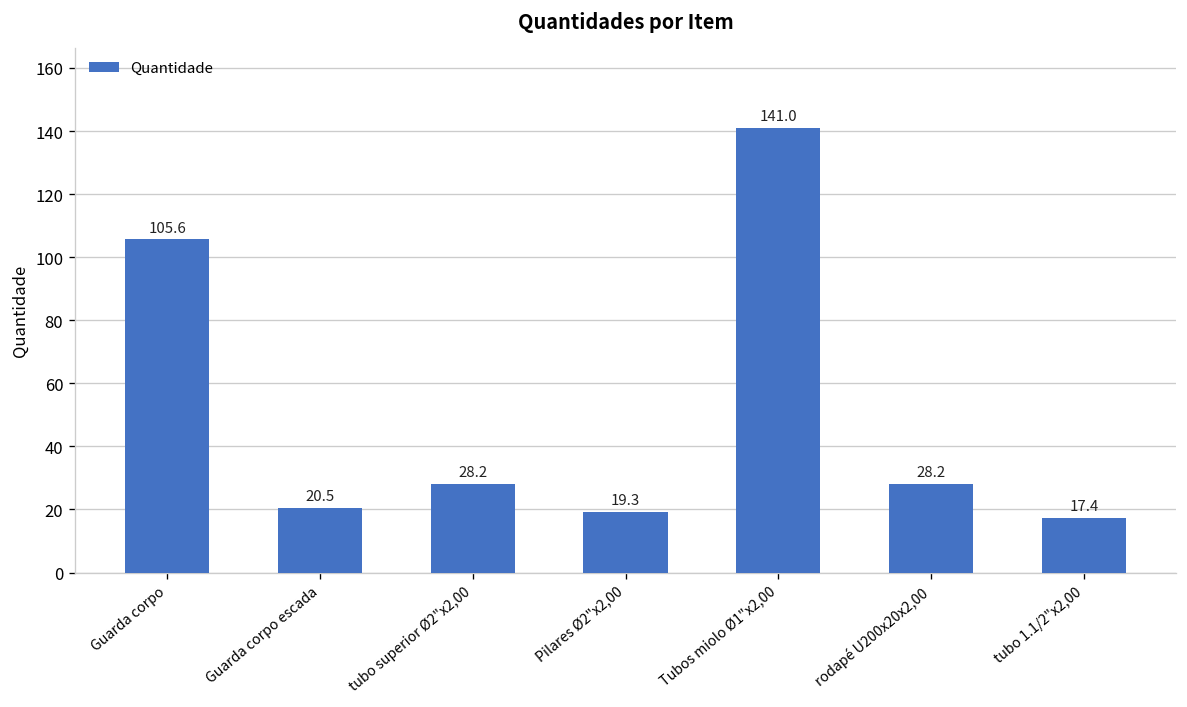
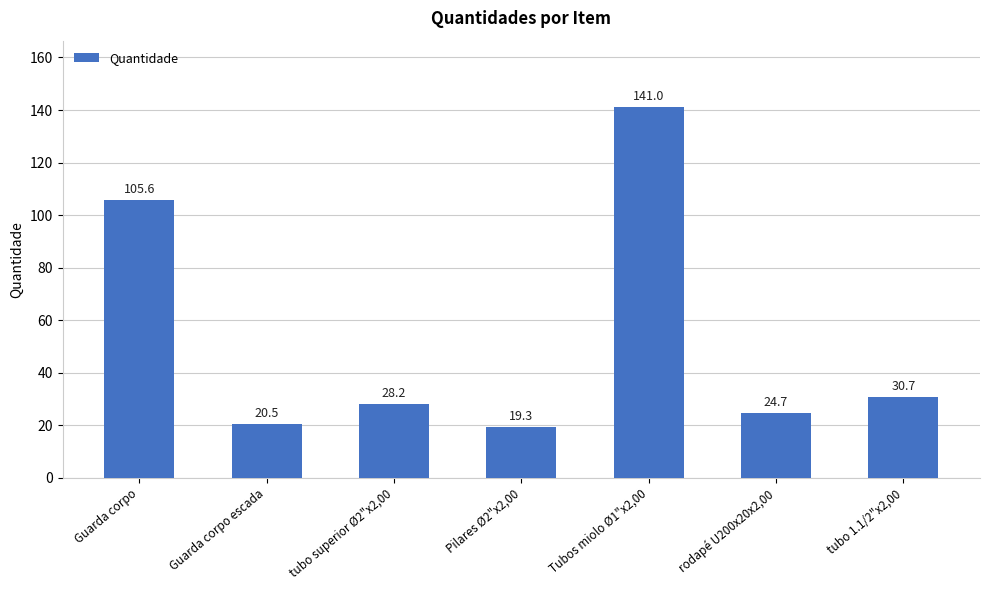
rodapé U200x20x2,00: 28.2 -> 24.7
tubo 1.1/2"x2,00: 17.4 -> 30.7
